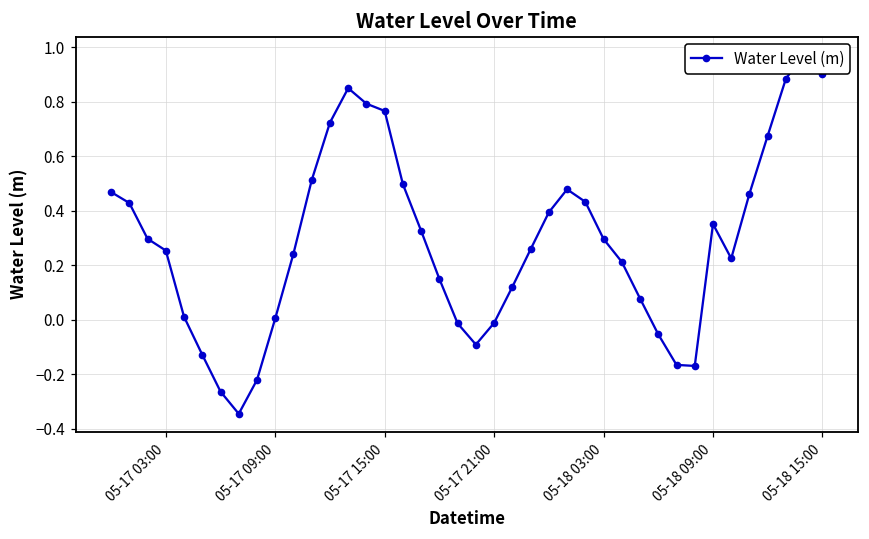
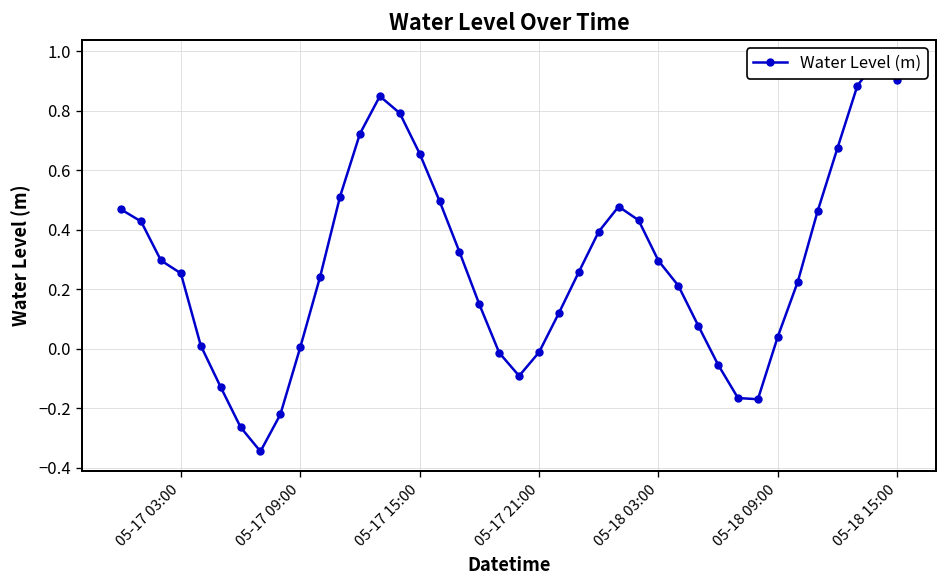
05-17 15:00: 0.77 -> 0.66
05-18 09:00: 0.35 -> 0.04
